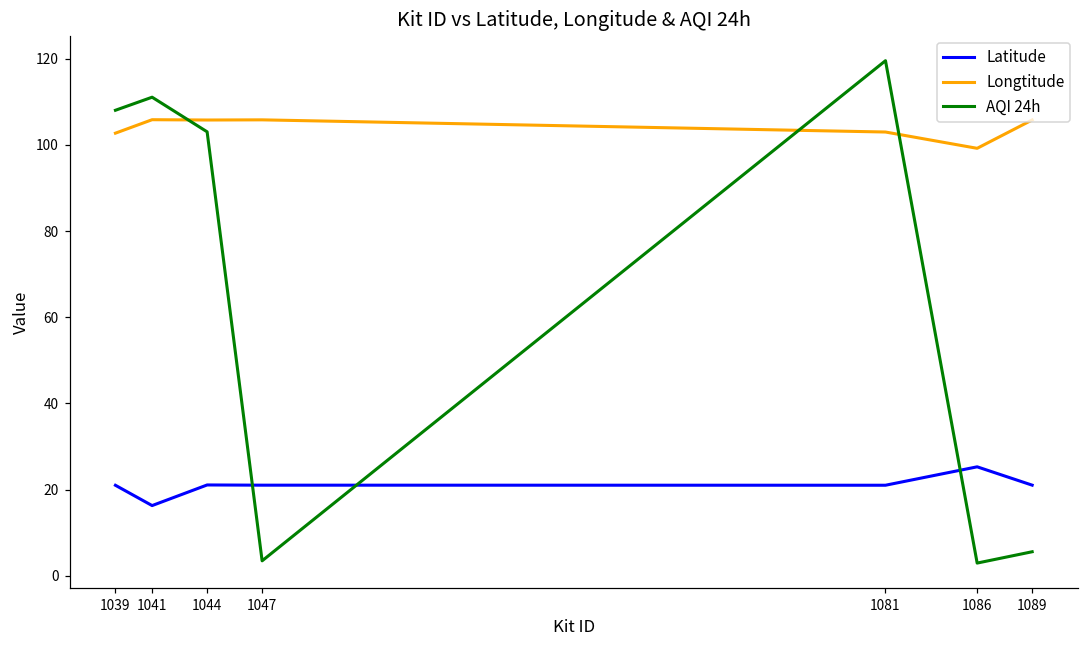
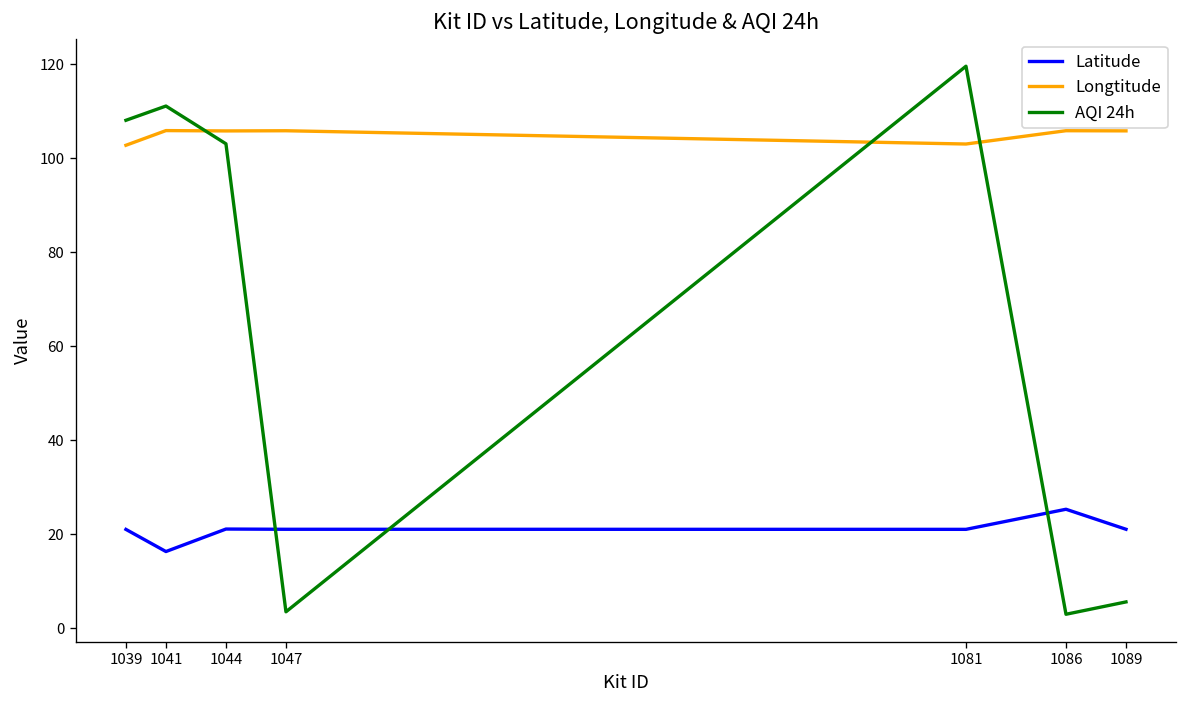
Longtitude, 1086: 99 -> 106
